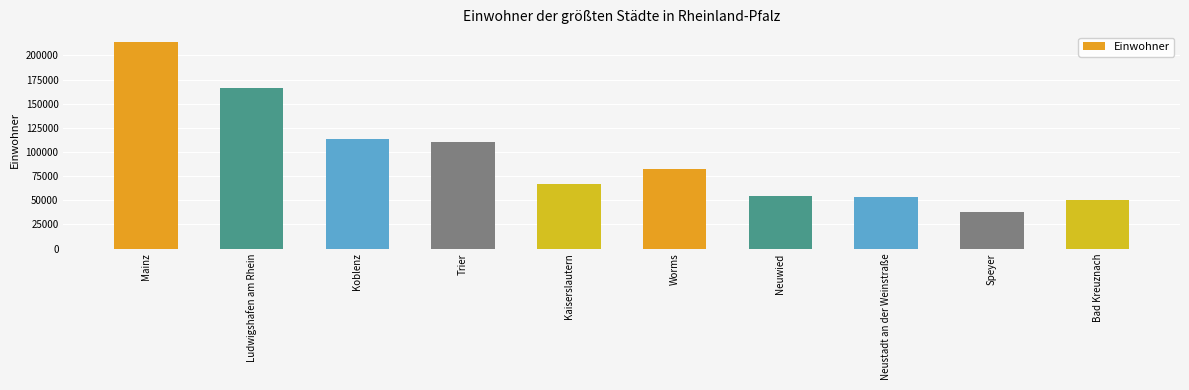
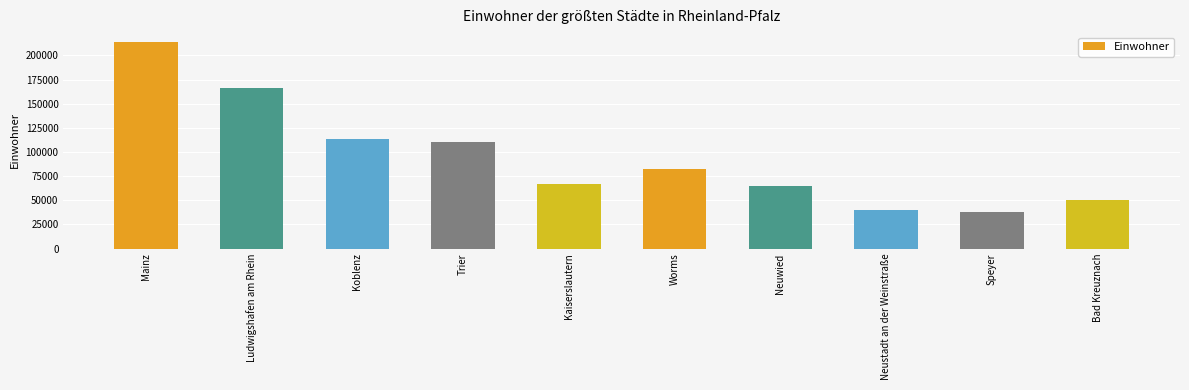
Neuwied: 50000 -> 60000
Neustadt an der Weinstraße: 50000 -> 40000
